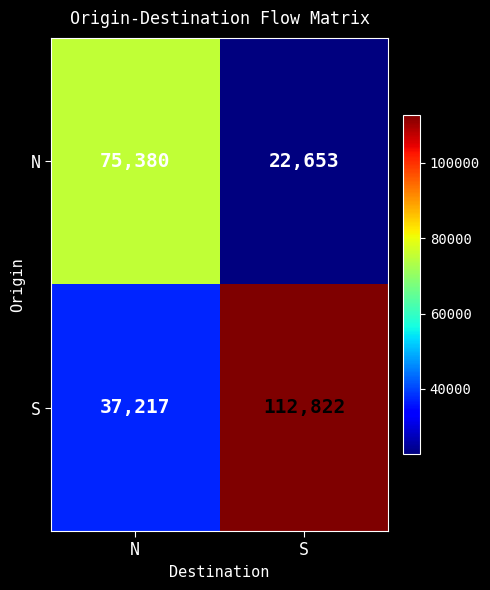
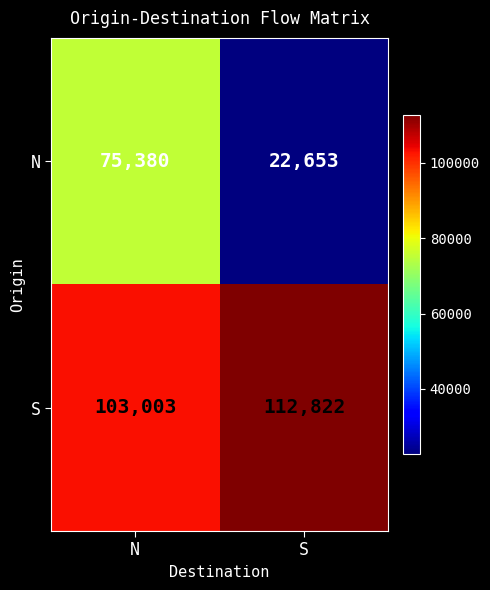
S, N: 37,217 -> 103,003
